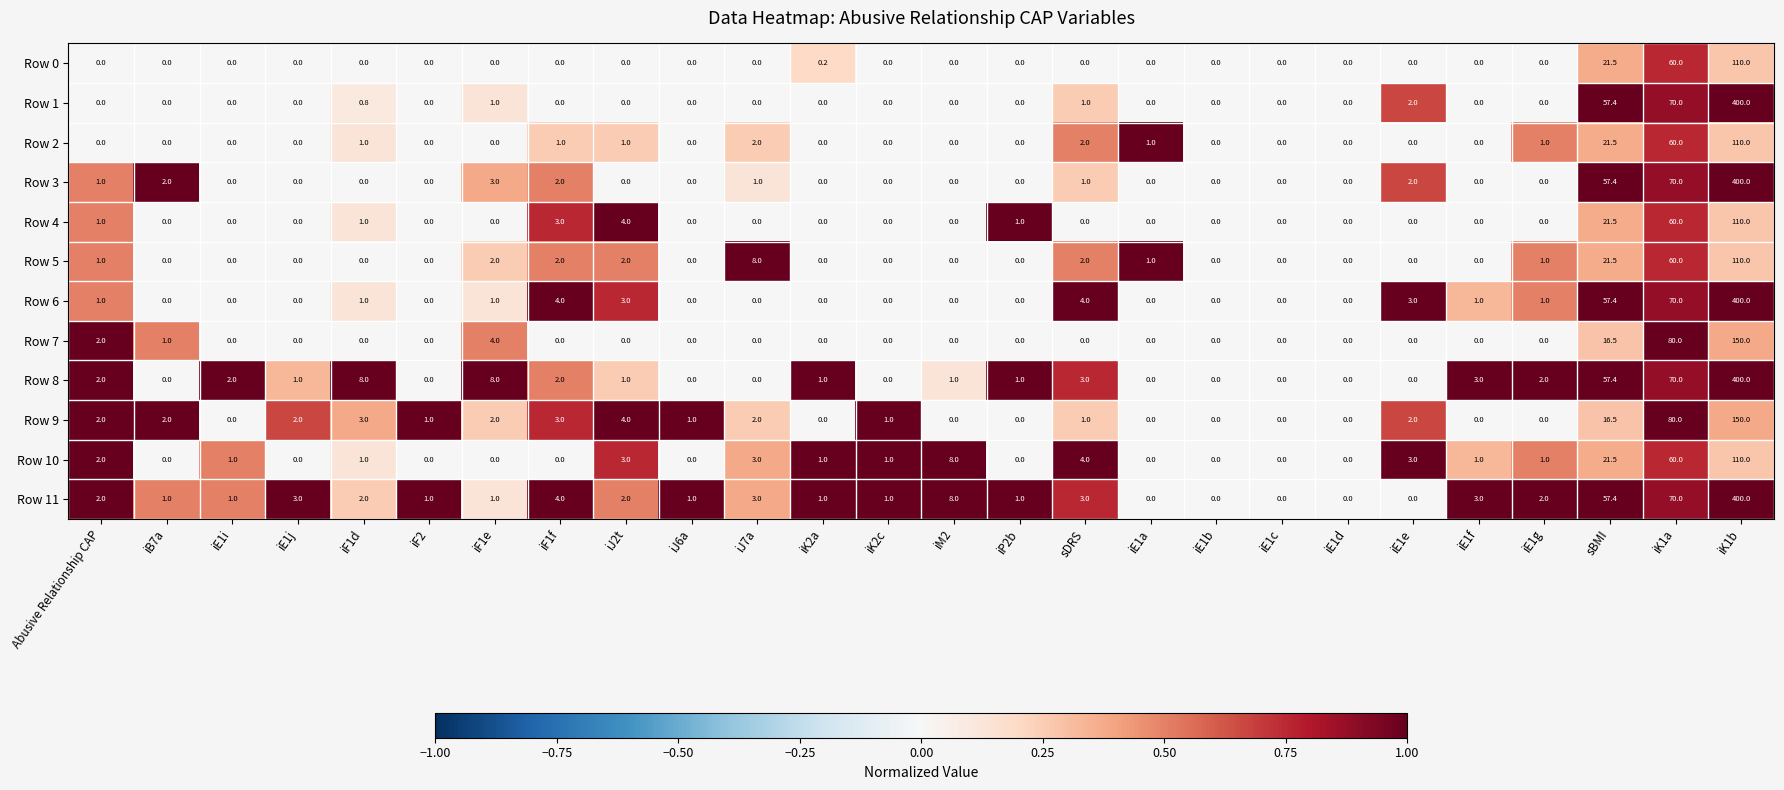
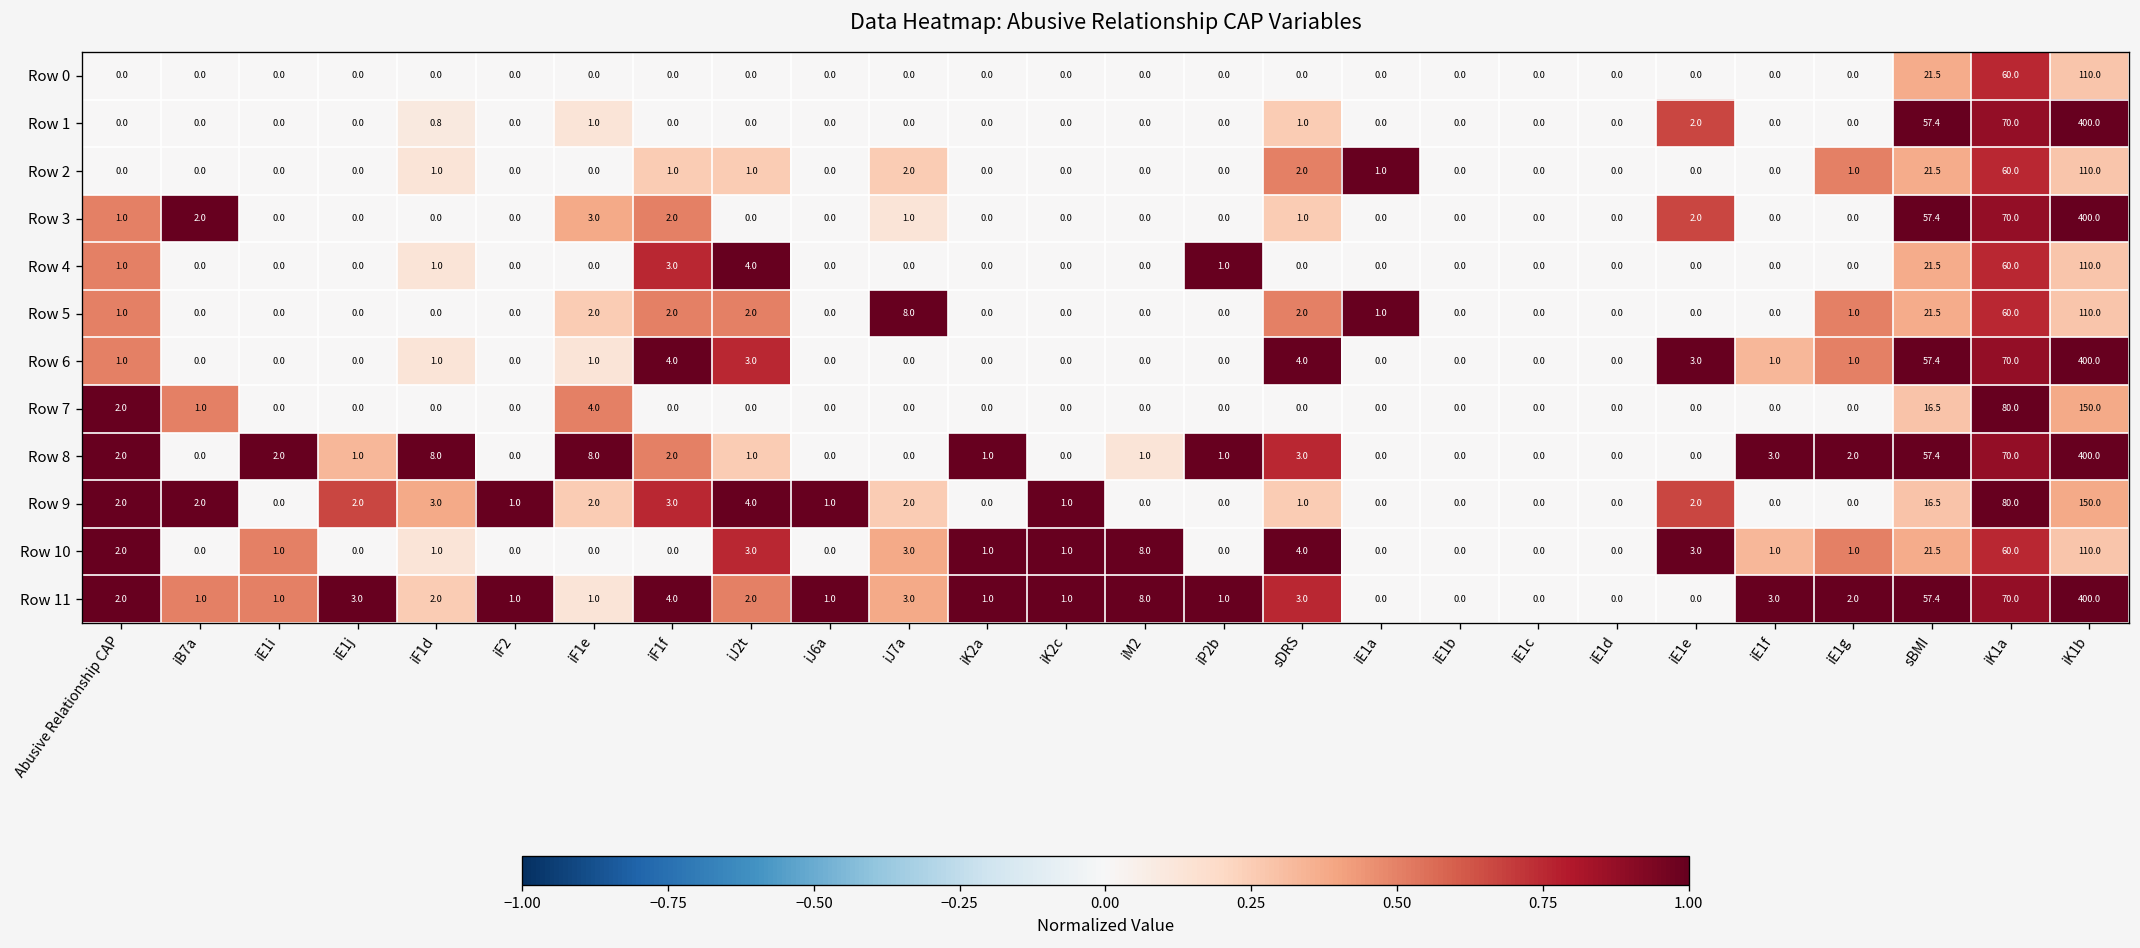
Row 0, iK2a: 0.2 -> 0.0
